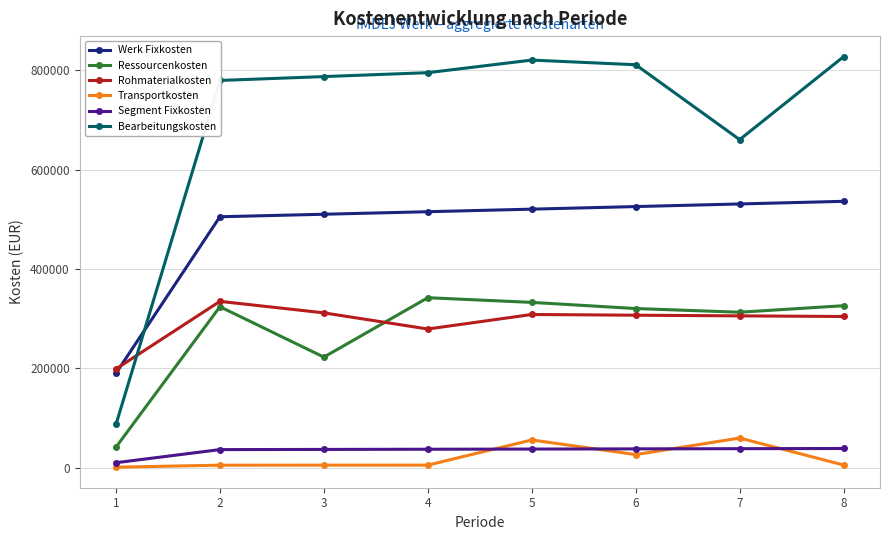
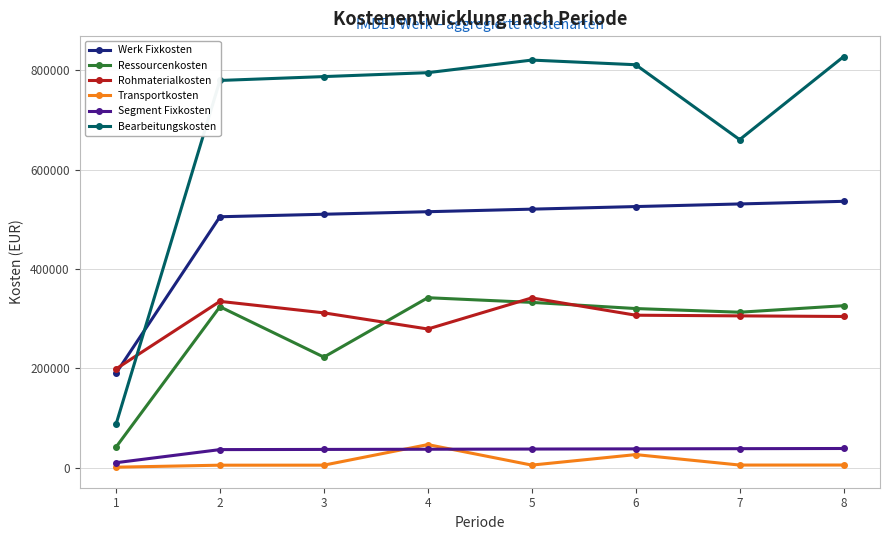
Transportkosten, 4: 10000 -> 50000
Rohmaterialkosten, 5: 310000 -> 340000
Transportkosten, 5: 60000 -> 10000
Transportkosten, 7: 60000 -> 10000
